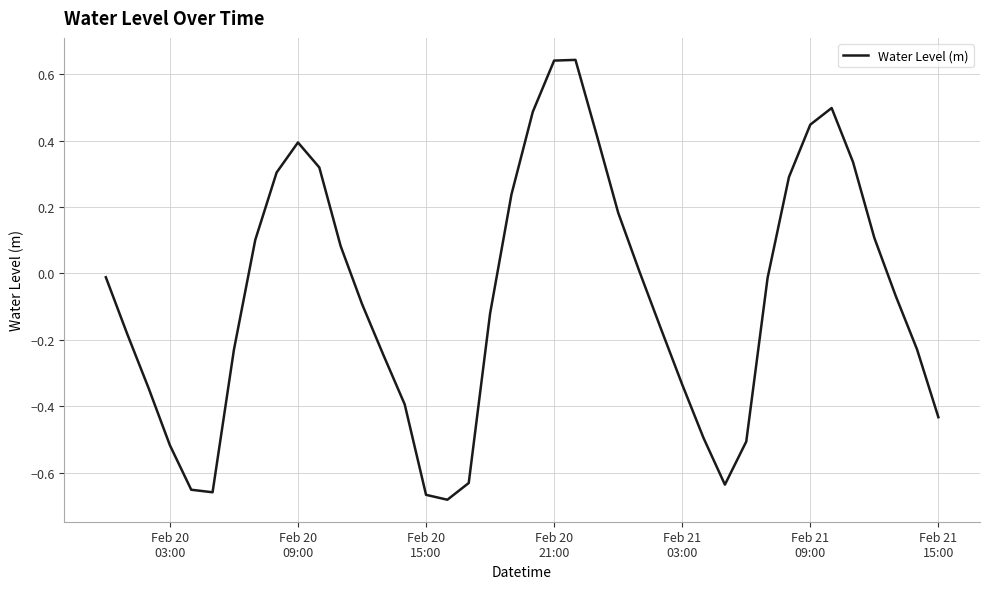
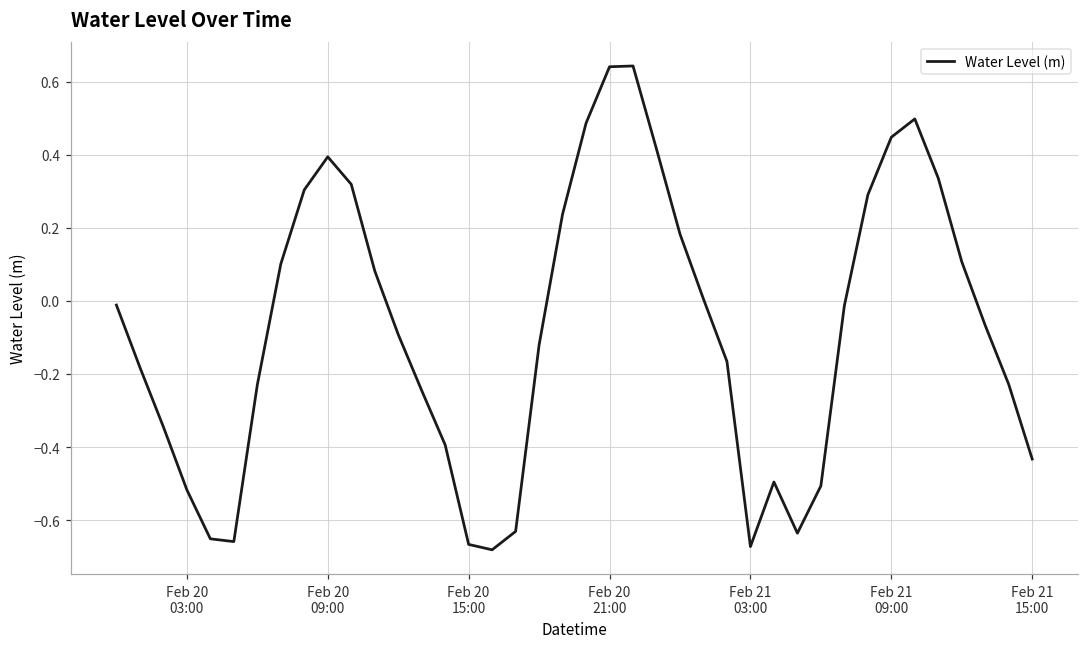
Feb 21 03:00: -0.33 -> -0.67
